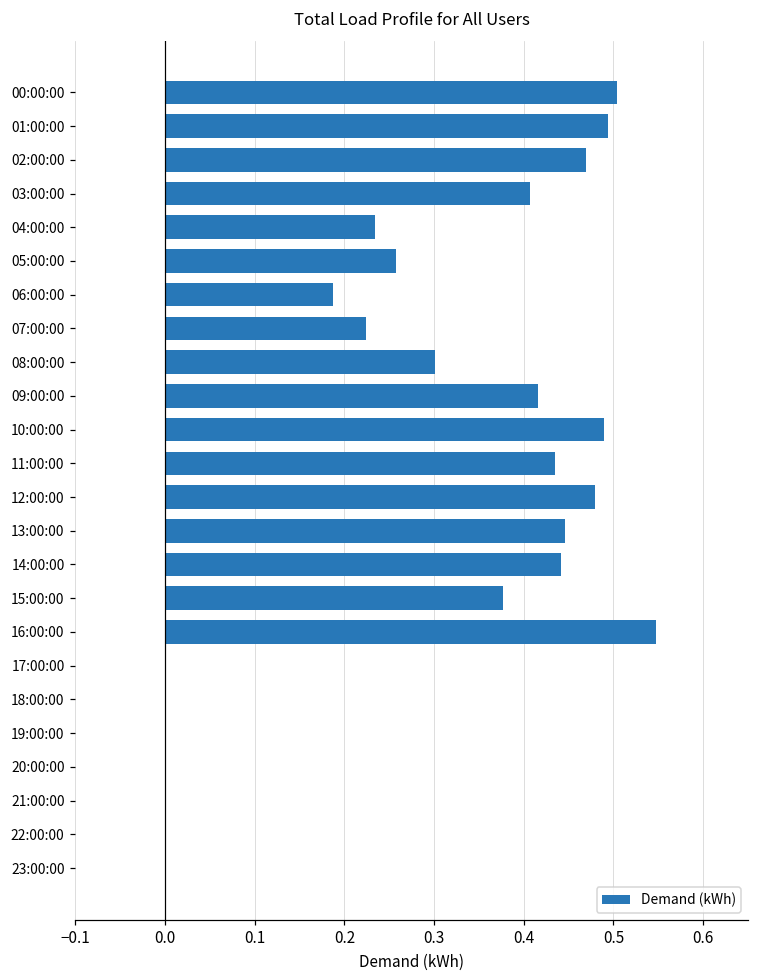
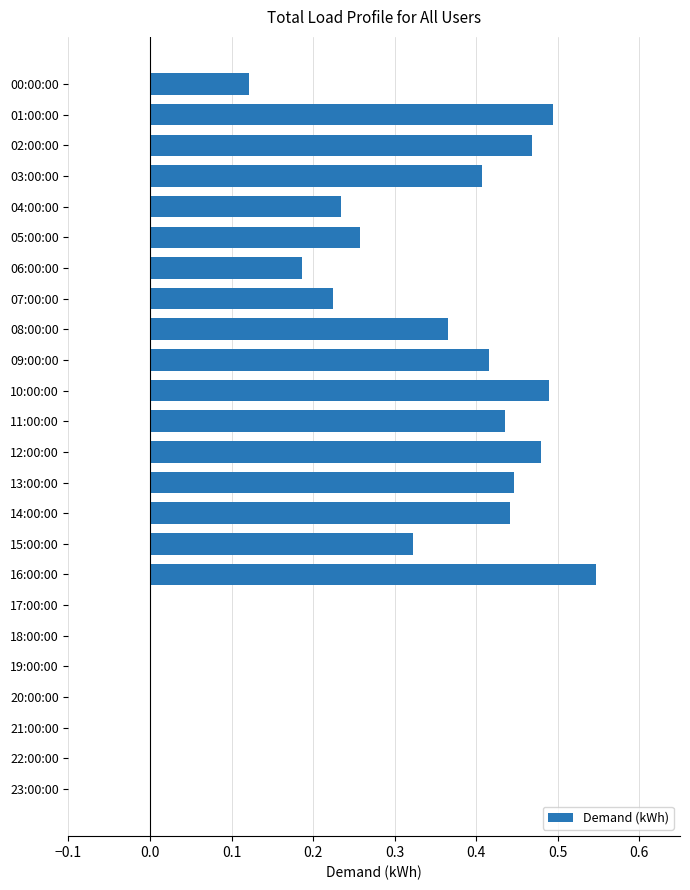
00:00:00: 0.50 -> 0.12
08:00:00: 0.30 -> 0.36
15:00:00: 0.38 -> 0.32
